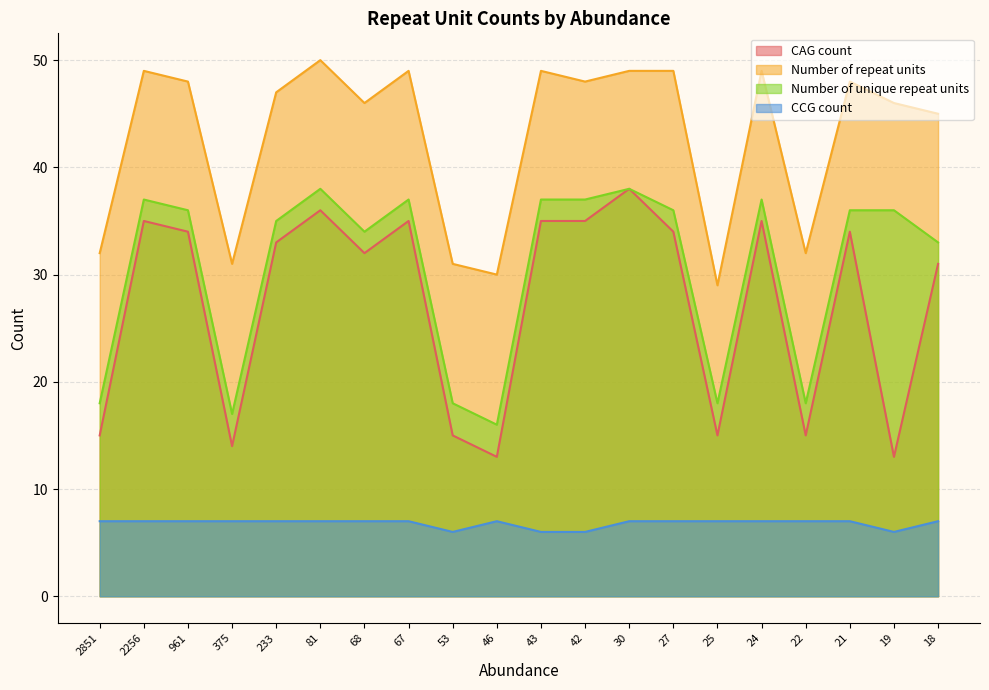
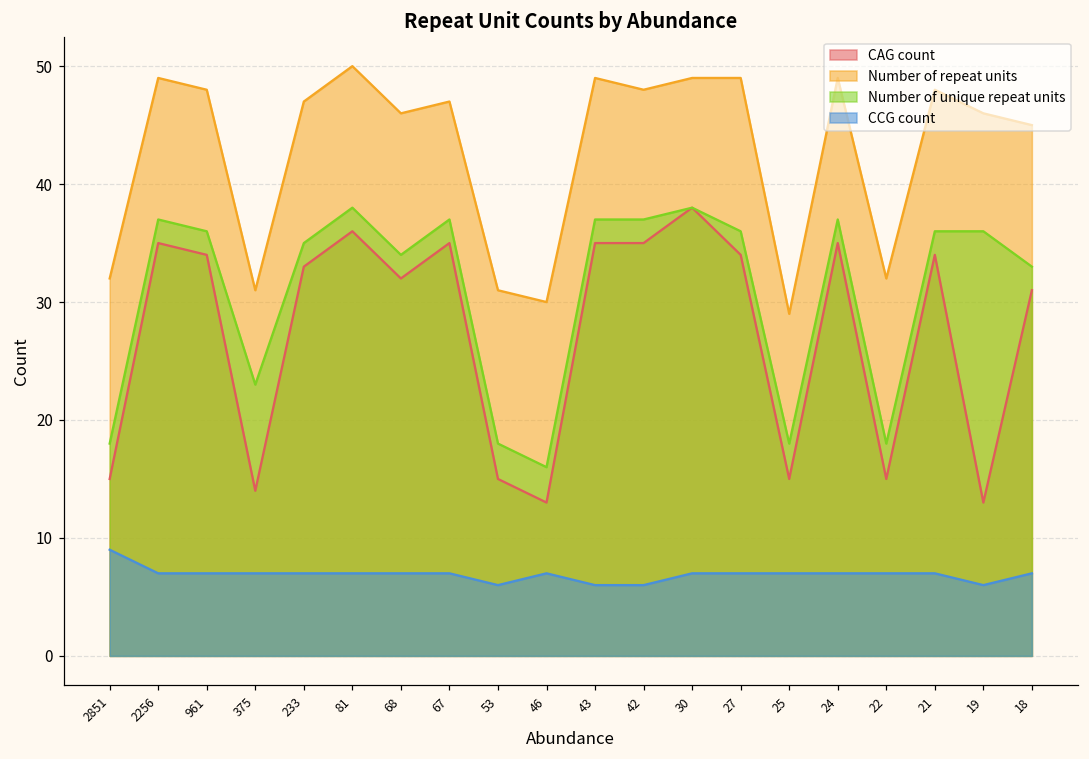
CCG count, 2851: 7 -> 9
Number of unique repeat units, 375: 17 -> 23
Number of repeat units, 67: 49 -> 47
